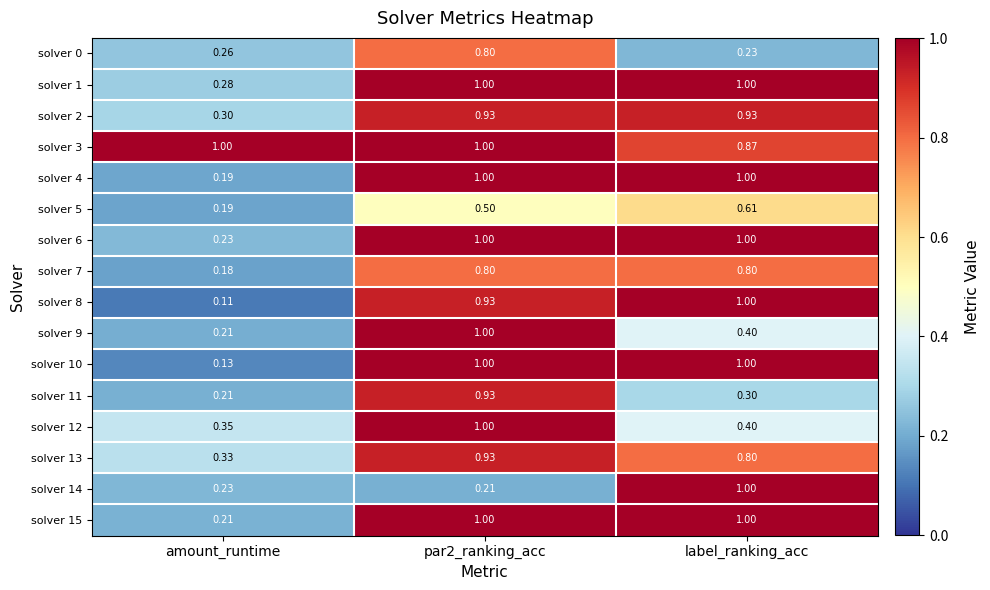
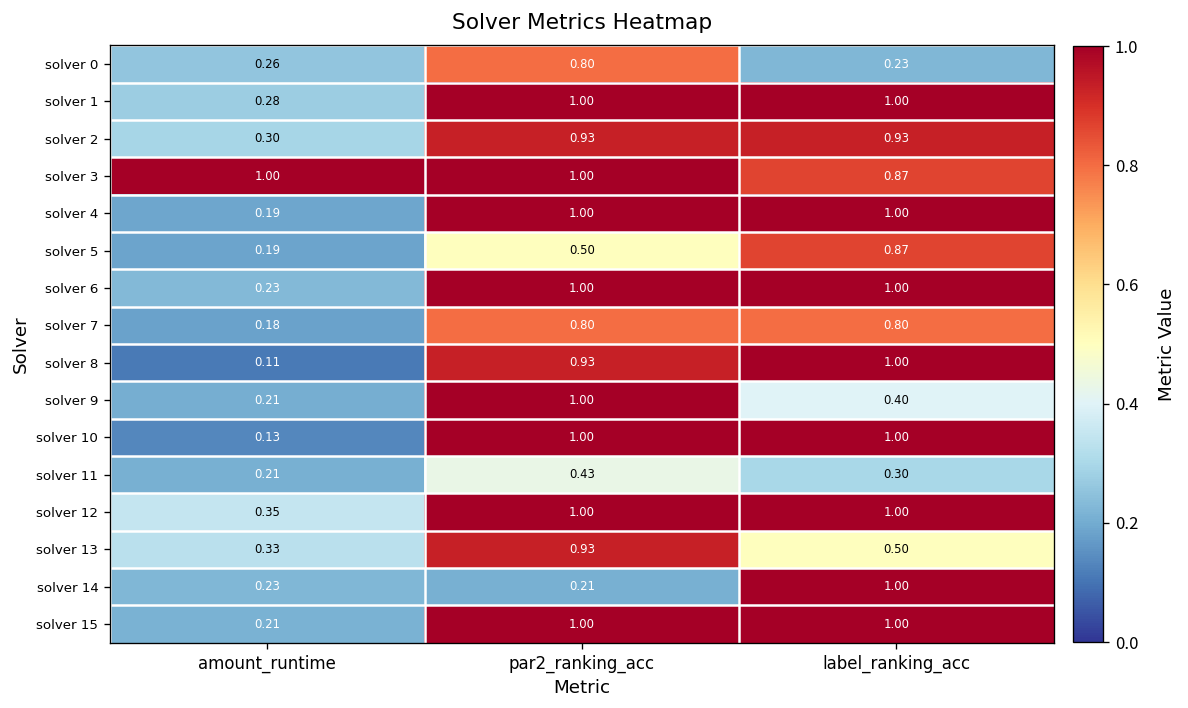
solver 5, label_ranking_acc: 0.61 -> 0.87
solver 11, par2_ranking_acc: 0.93 -> 0.43
solver 12, label_ranking_acc: 0.40 -> 1.00
solver 13, label_ranking_acc: 0.80 -> 0.50
